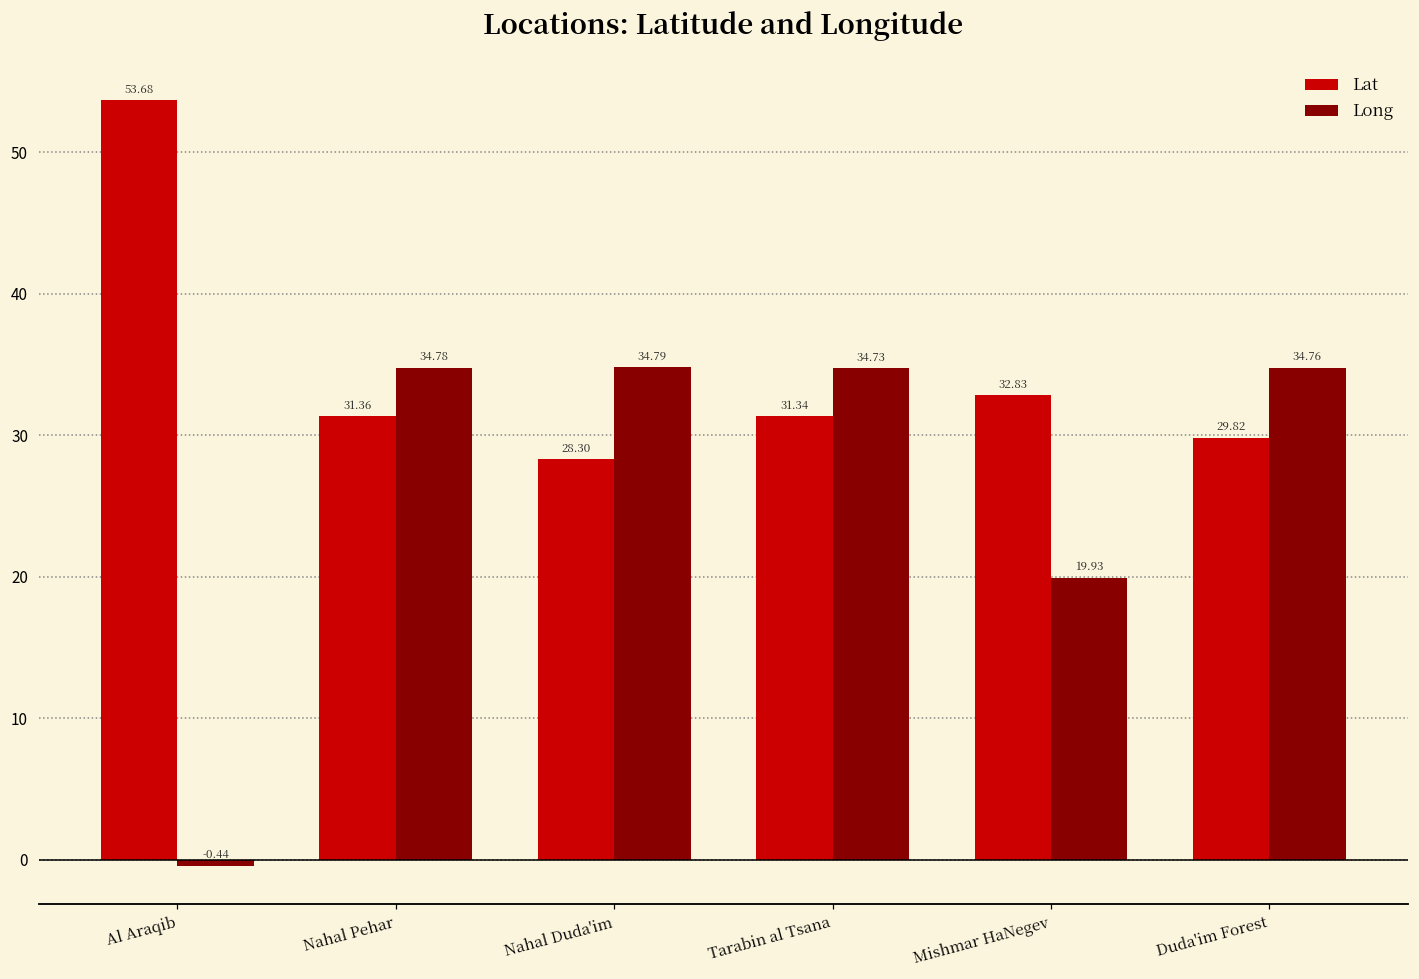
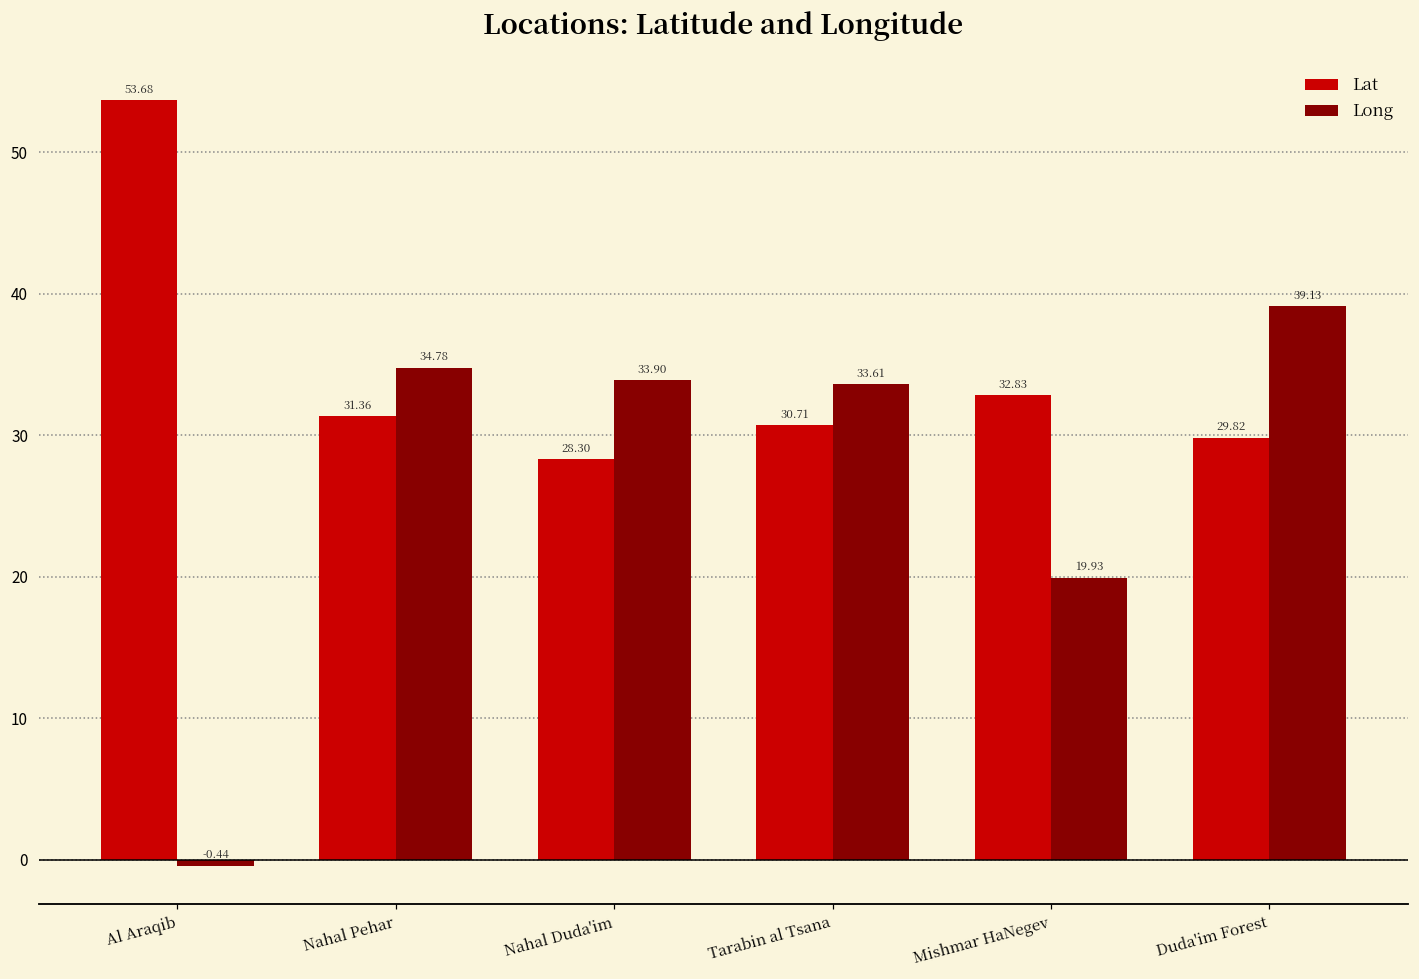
Long, Nahal Duda'im: 34.79 -> 33.90
Lat, Tarabin al Tsana: 31.34 -> 30.71
Long, Tarabin al Tsana: 34.73 -> 33.61
Long, Duda'im Forest: 34.76 -> 39.13
